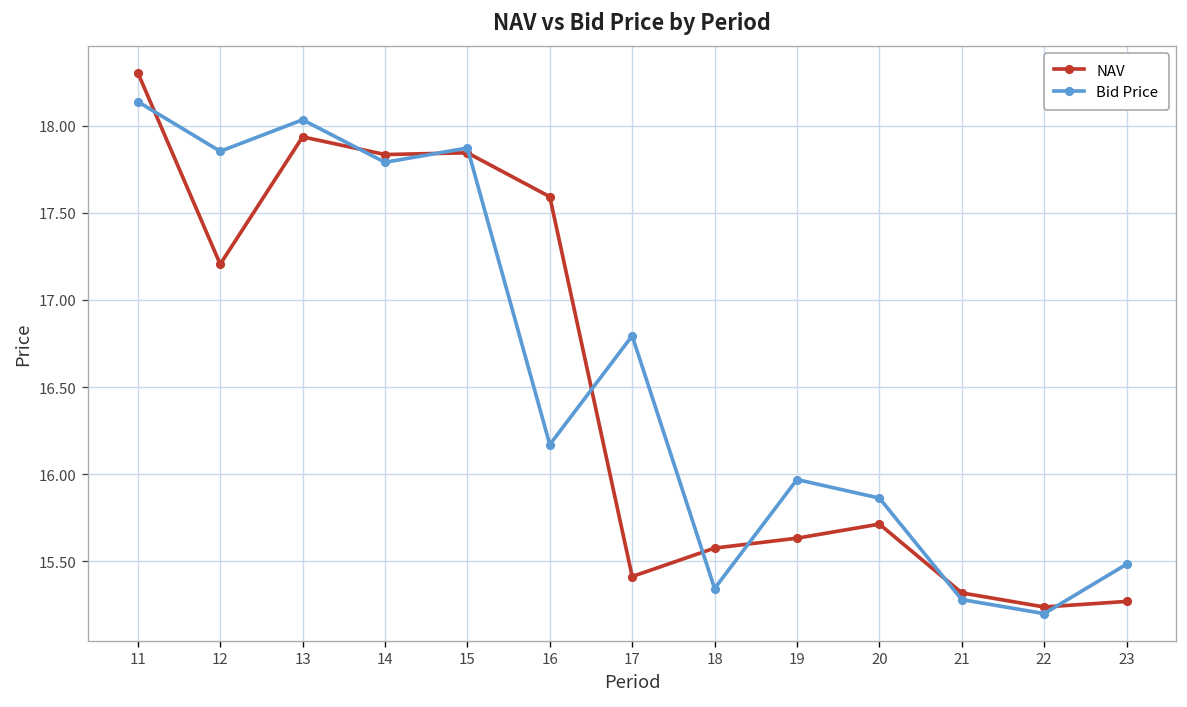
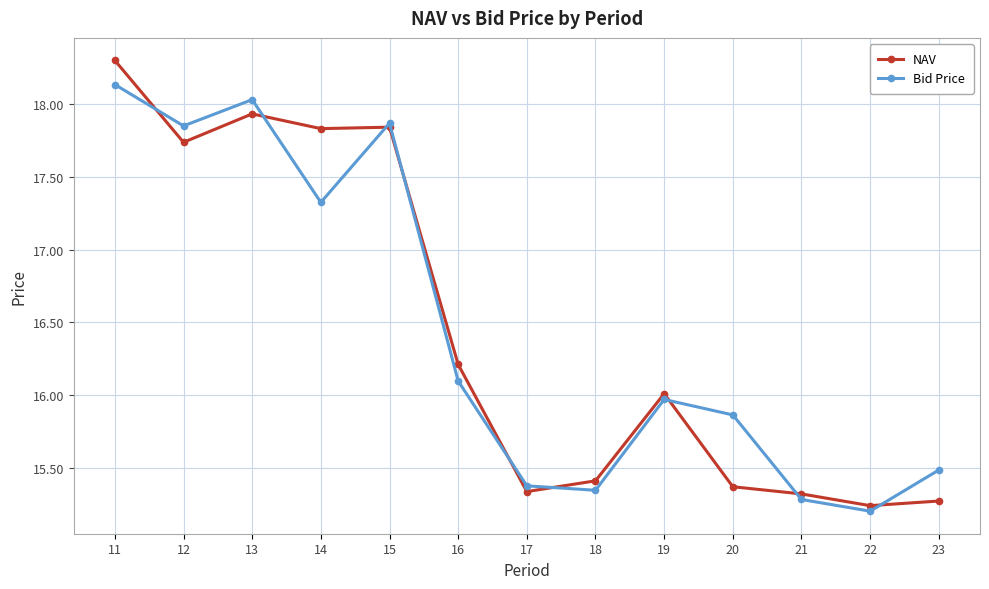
NAV, 12: 17.20 -> 17.74
Bid Price, 14: 17.79 -> 17.33
NAV, 16: 17.59 -> 16.21
Bid Price, 16: 16.17 -> 16.10
NAV, 17: 15.41 -> 15.34
Bid Price, 17: 16.79 -> 15.37
NAV, 18: 15.58 -> 15.41
NAV, 19: 15.63 -> 16.01
NAV, 20: 15.71 -> 15.37
